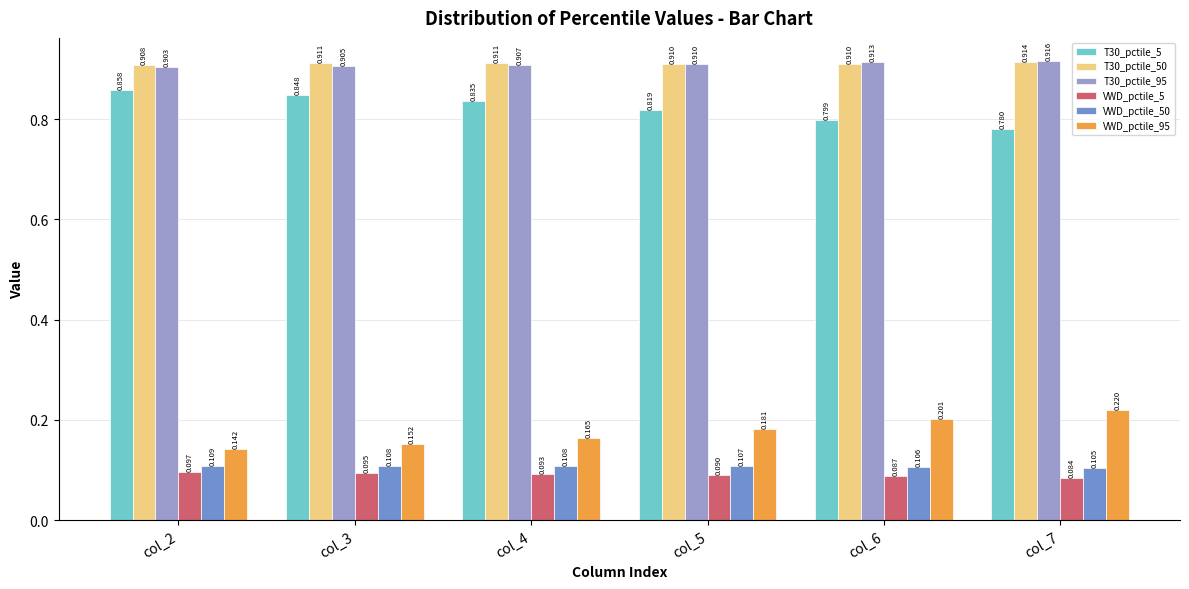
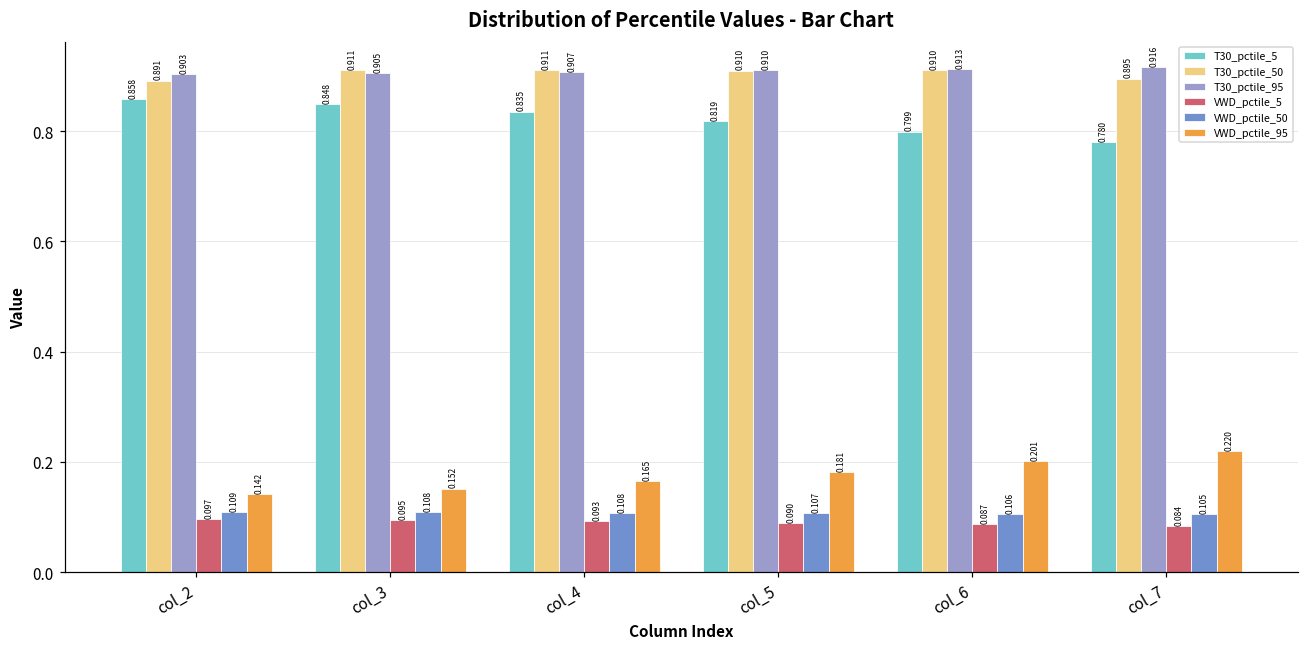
T30_pctile_50, col_2: 0.908 -> 0.891
T30_pctile_50, col_7: 0.914 -> 0.895
